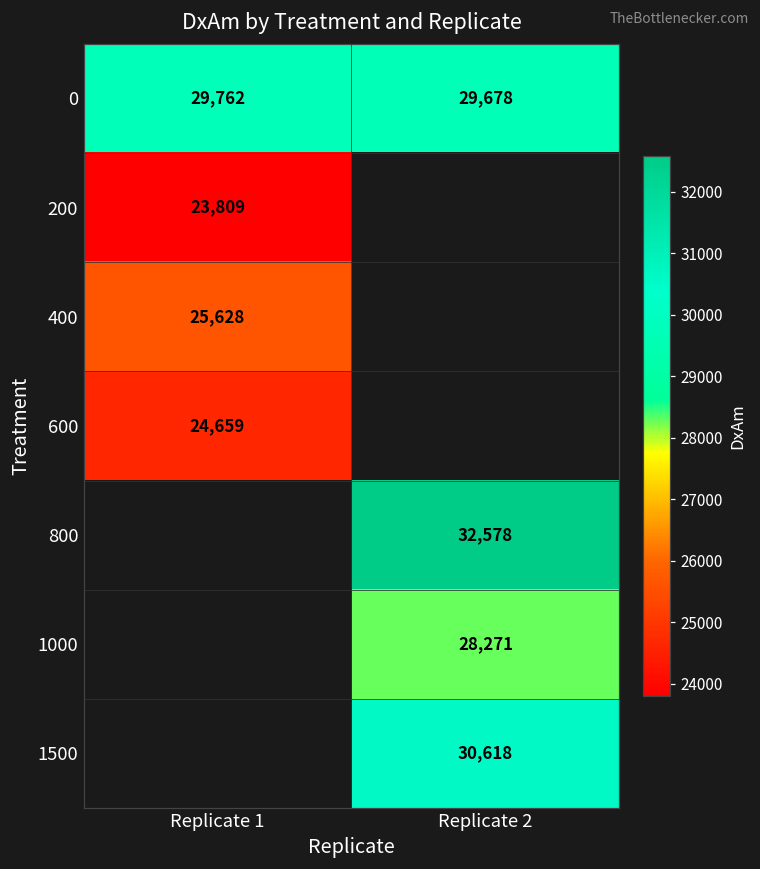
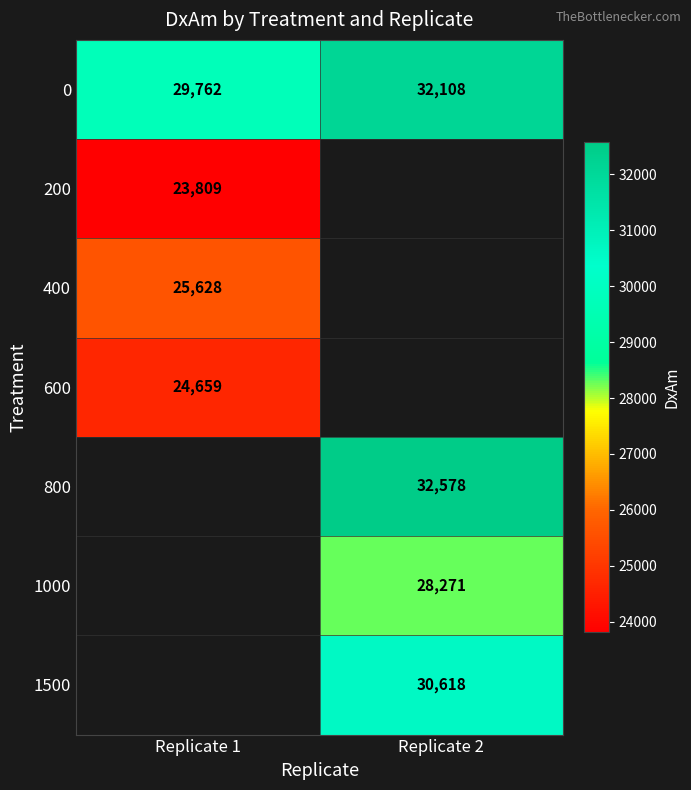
0, Replicate 2: 29,678 -> 32,108
